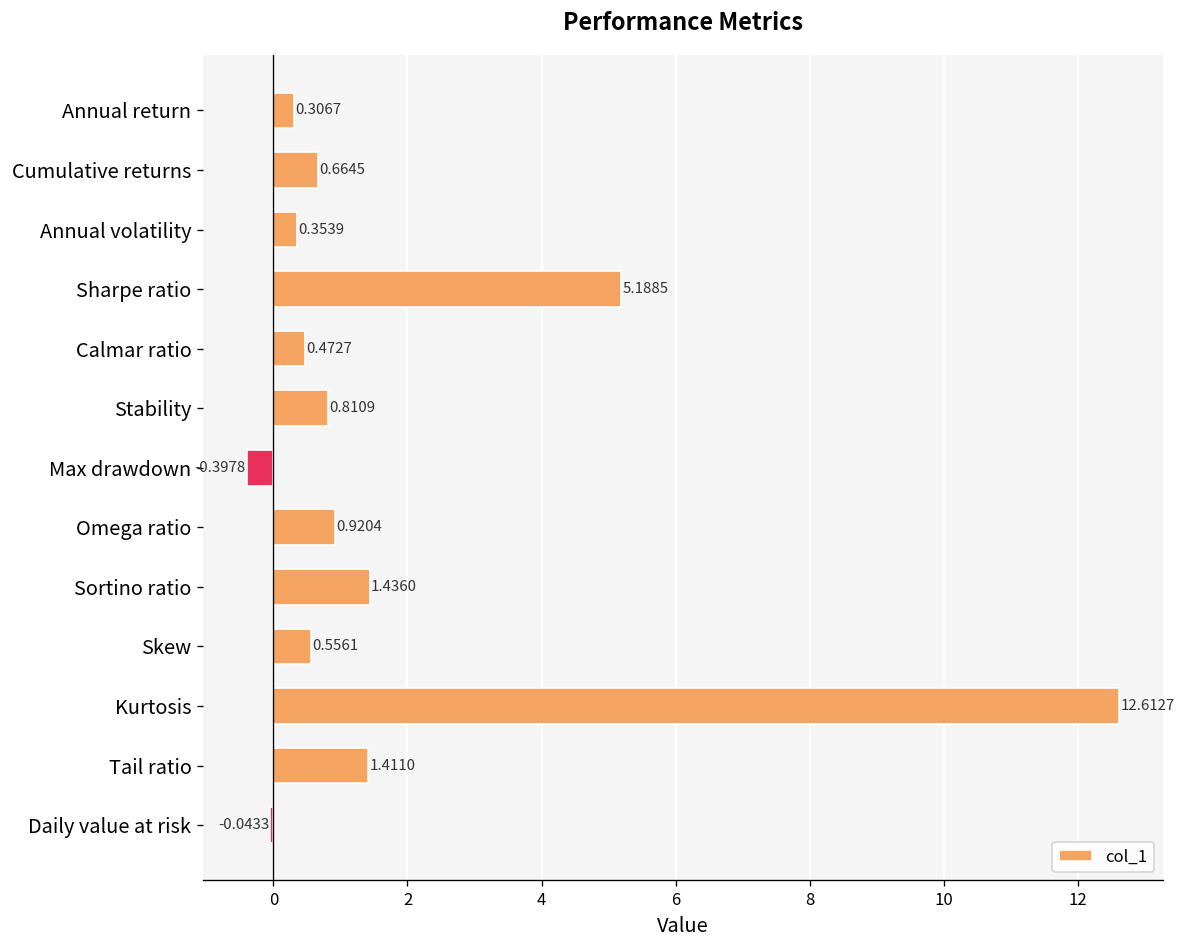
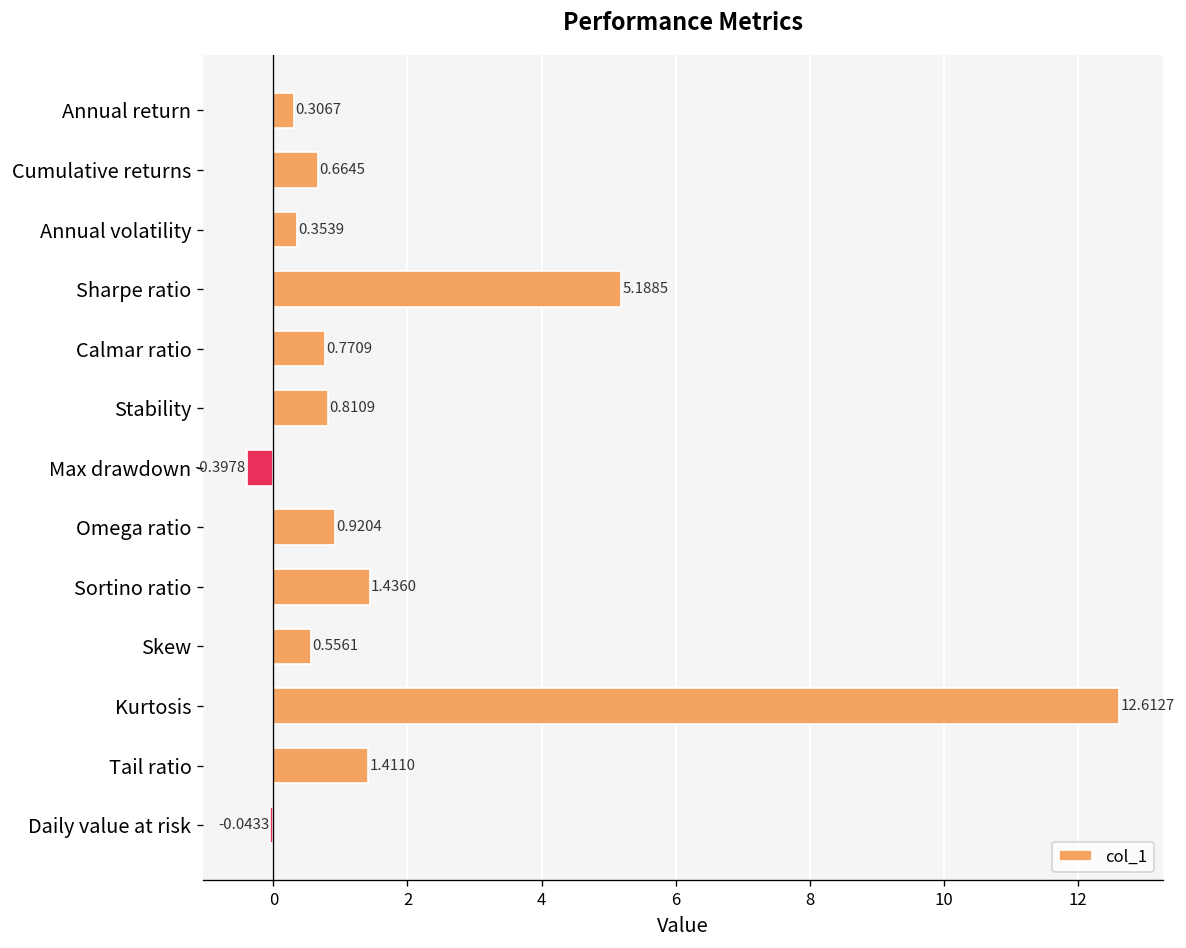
Calmar ratio: 0.4727 -> 0.7709
